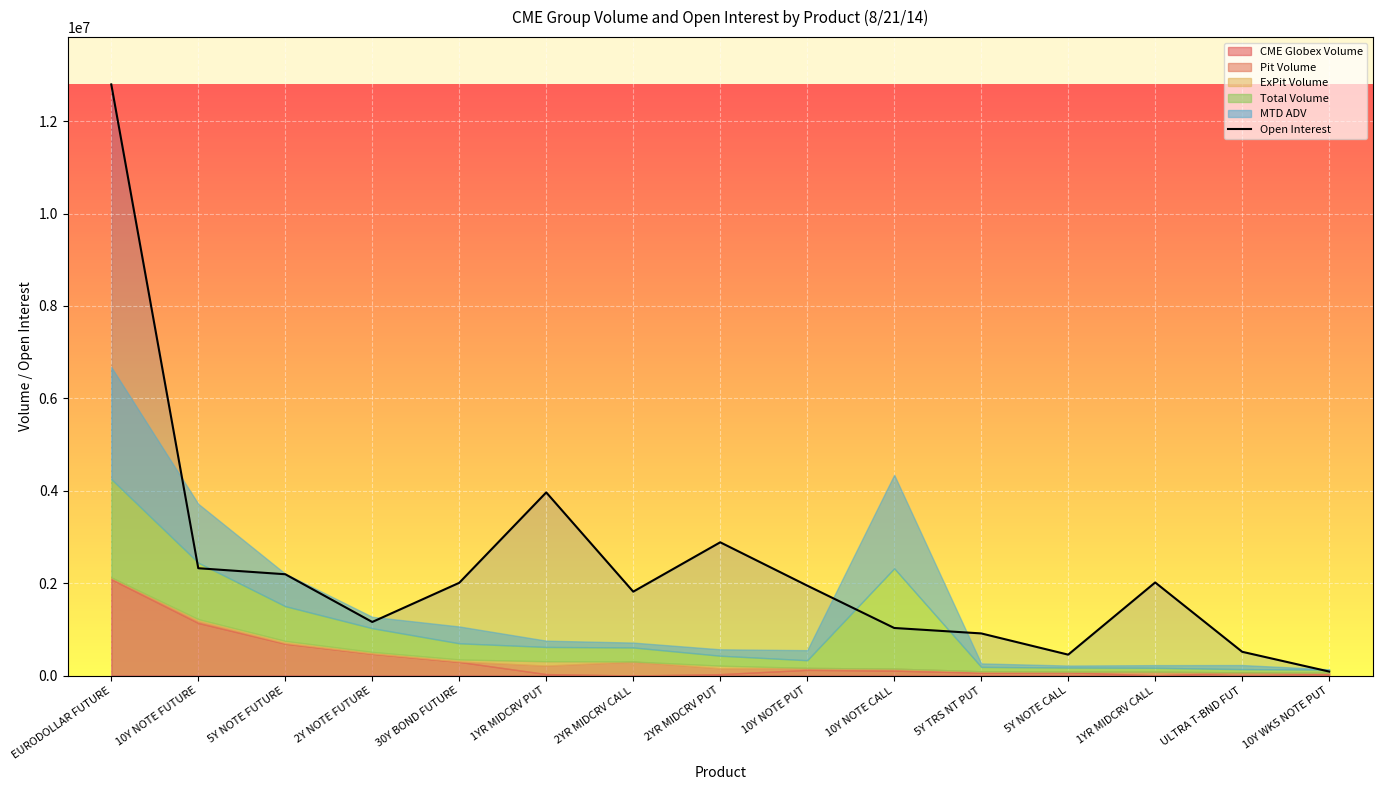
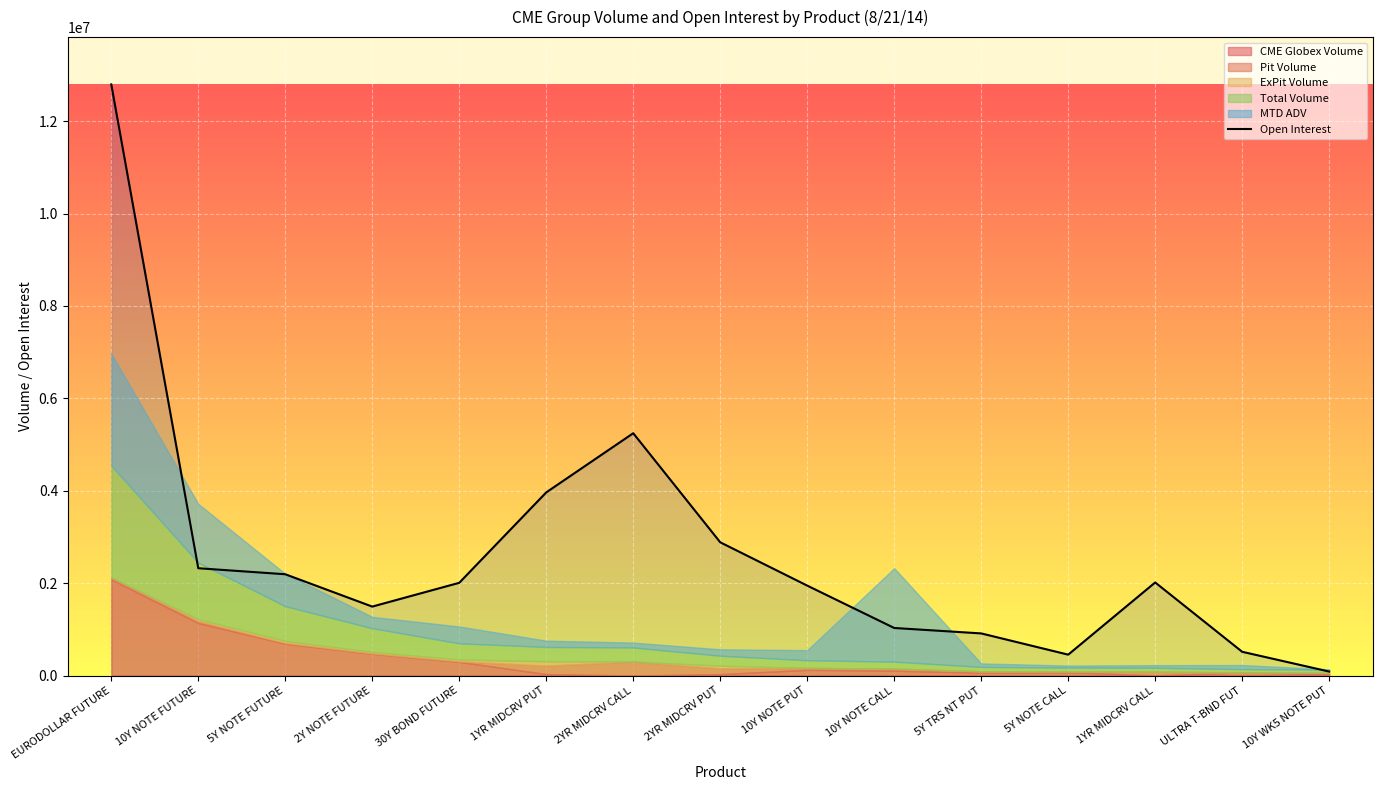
Total Volume, EURODOLLAR FUTURE: 2100000 -> 2400000
Open Interest, 2Y NOTE FUTURE: 1200000 -> 1500000
Open Interest, 2YR MIDCRV CALL: 1800000 -> 5200000
Total Volume, 10Y NOTE CALL: 2200000 -> 200000
